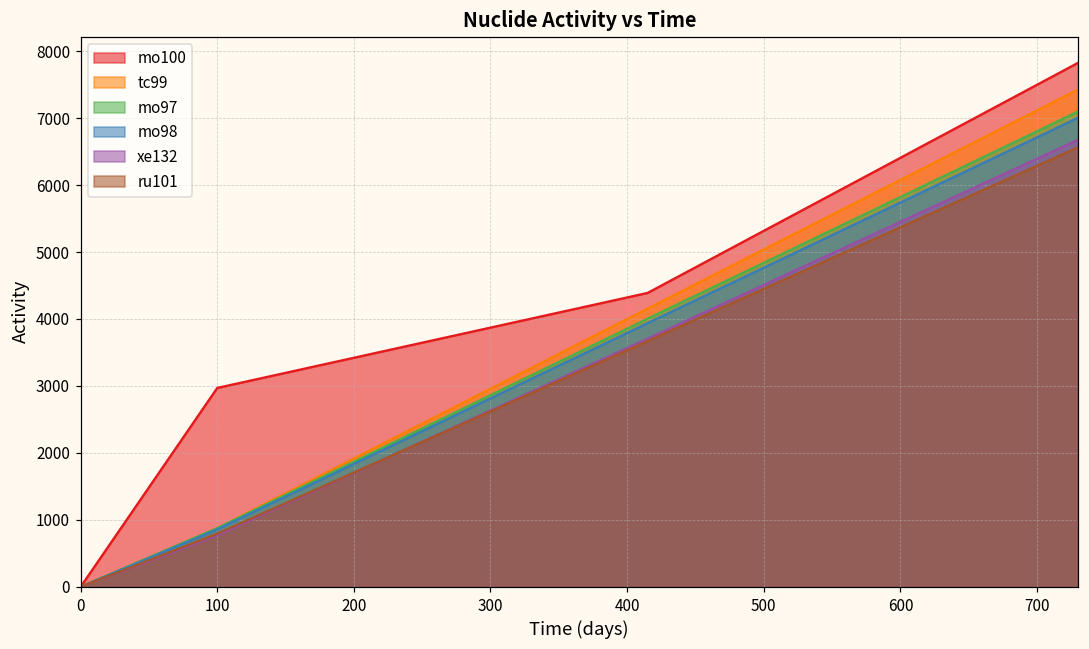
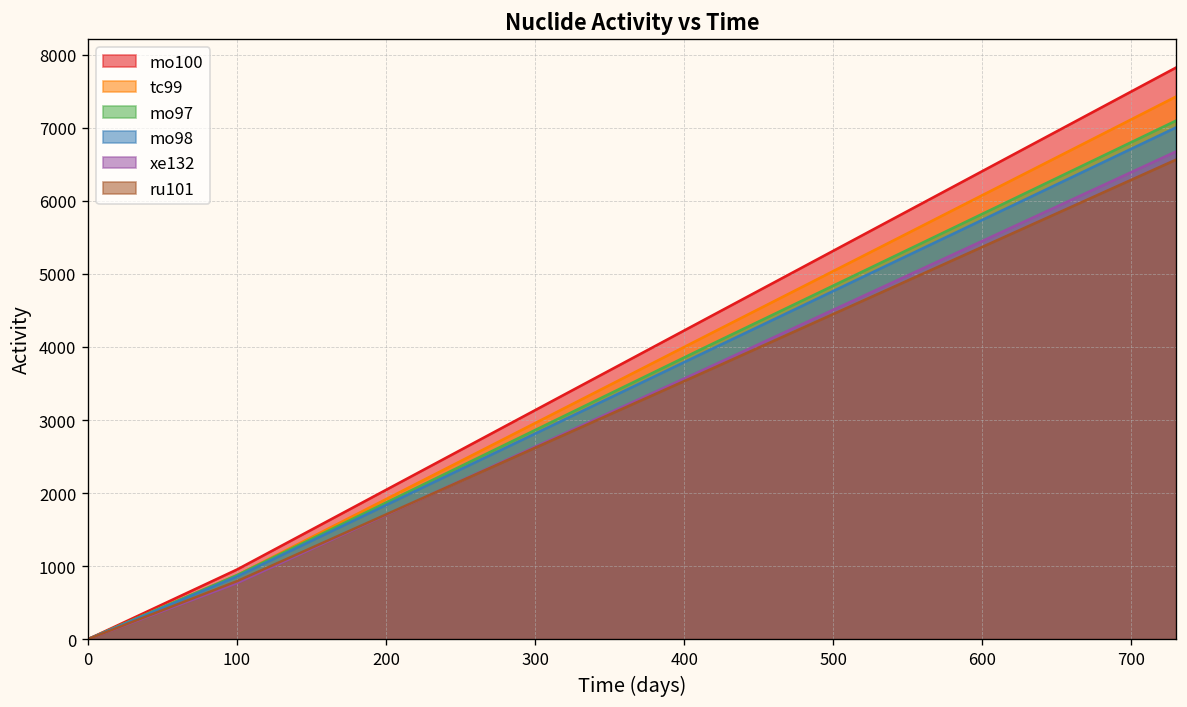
mo100, 100: 3000 -> 1000
